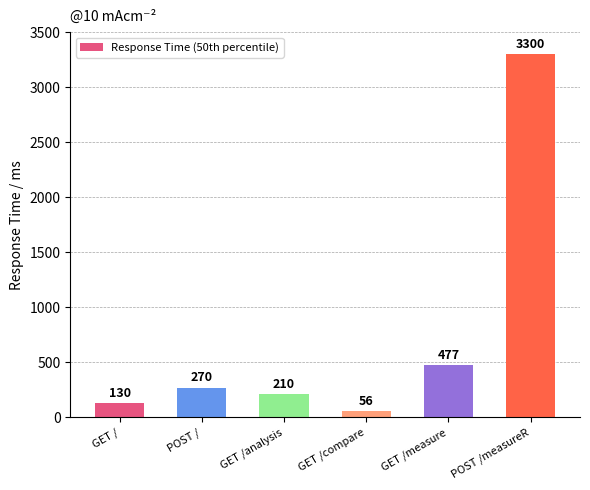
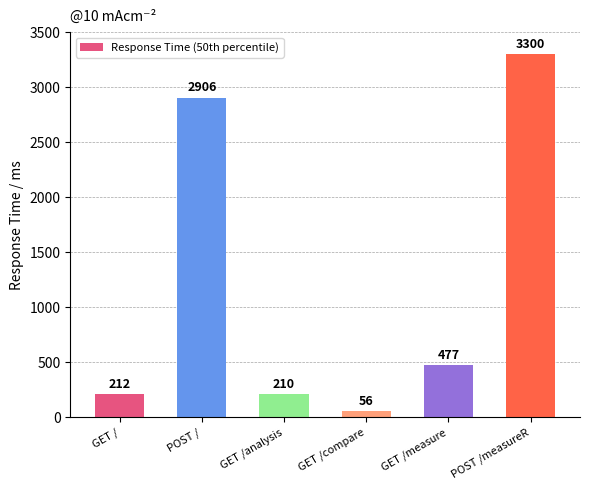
GET /: 130 -> 212
POST /: 270 -> 2906
